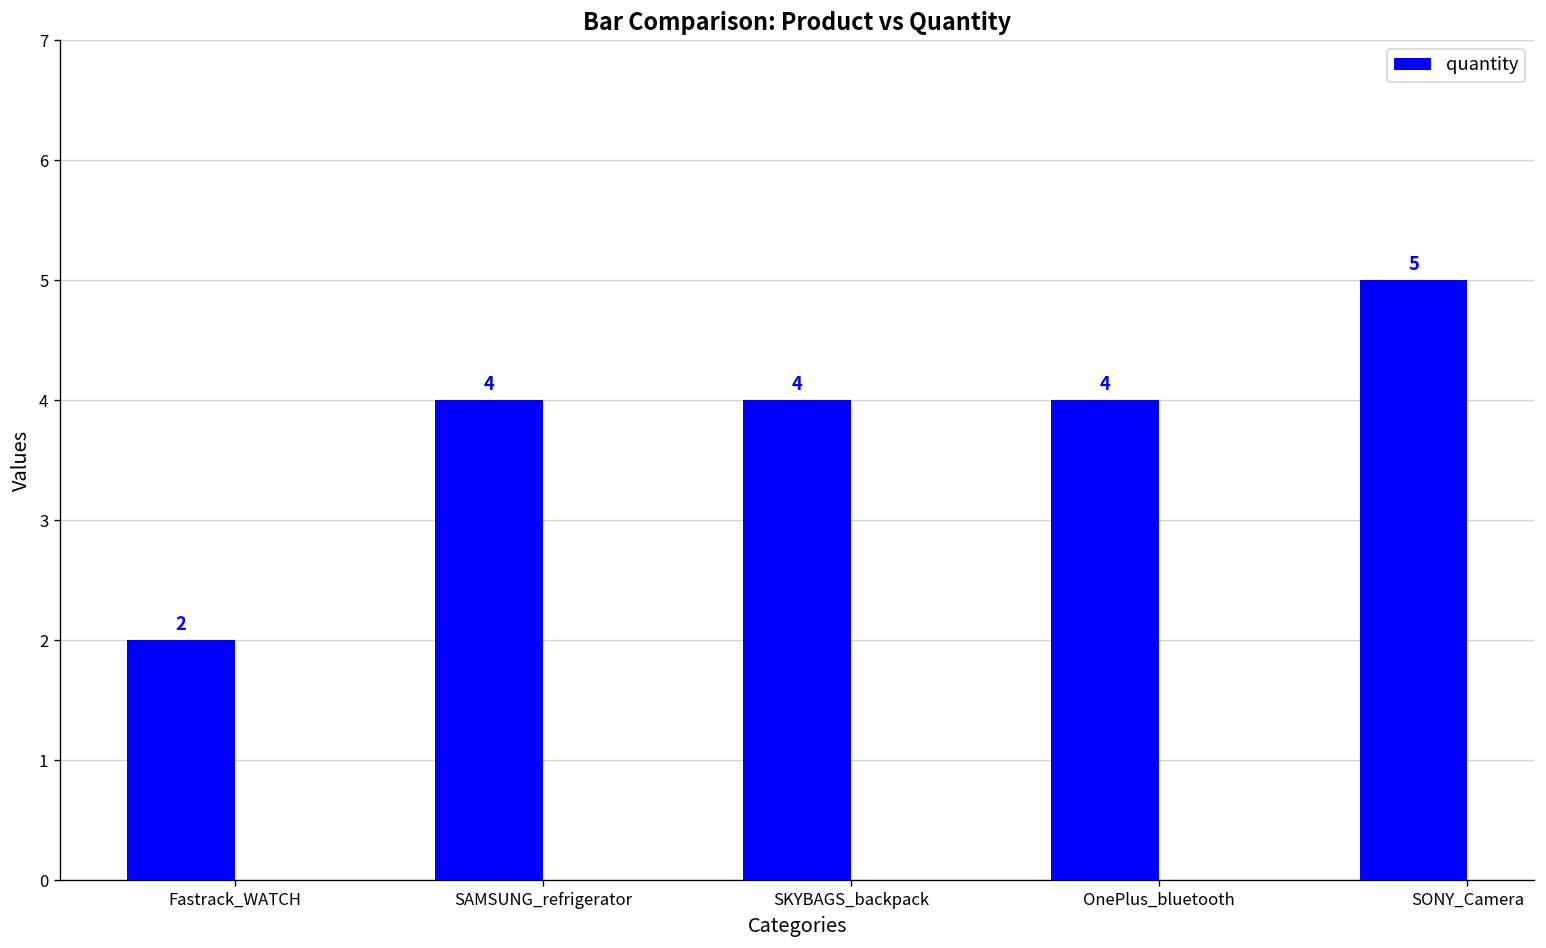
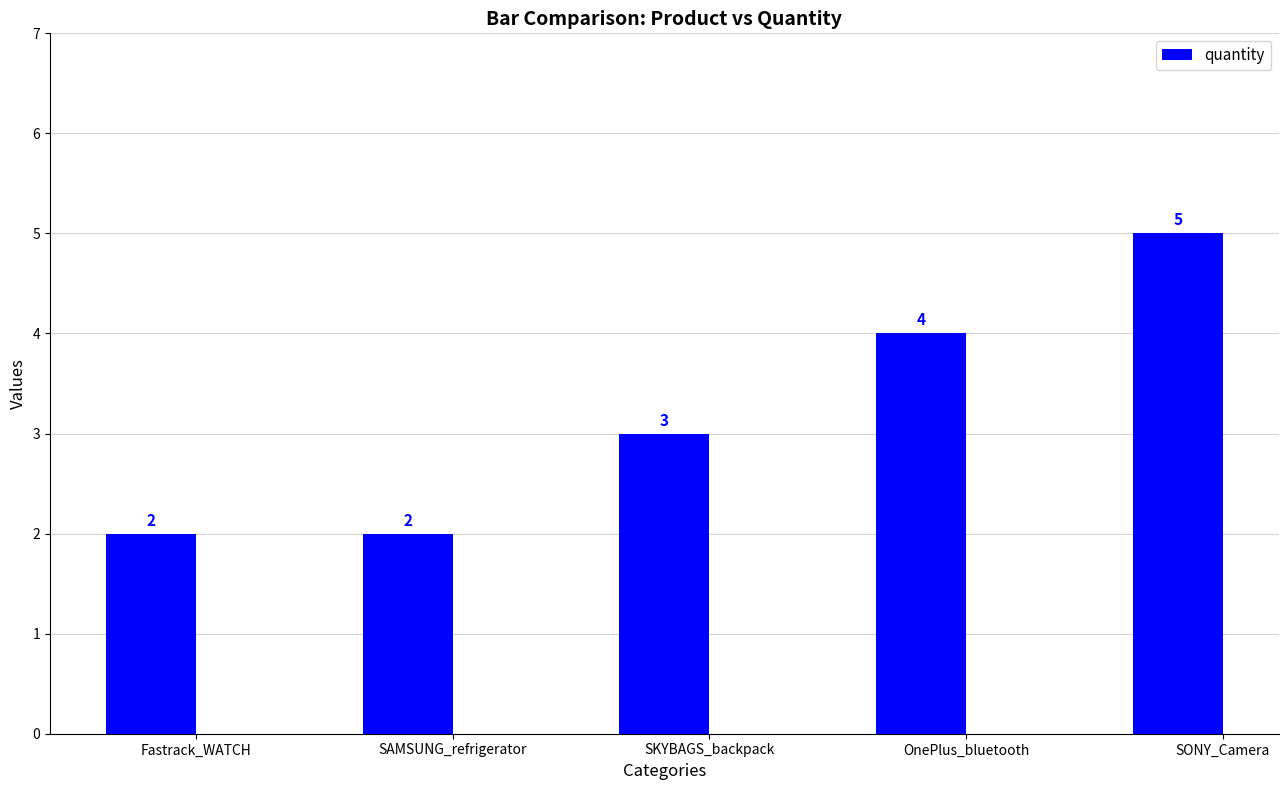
SAMSUNG_refrigerator: 4 -> 2
SKYBAGS_backpack: 4 -> 3
